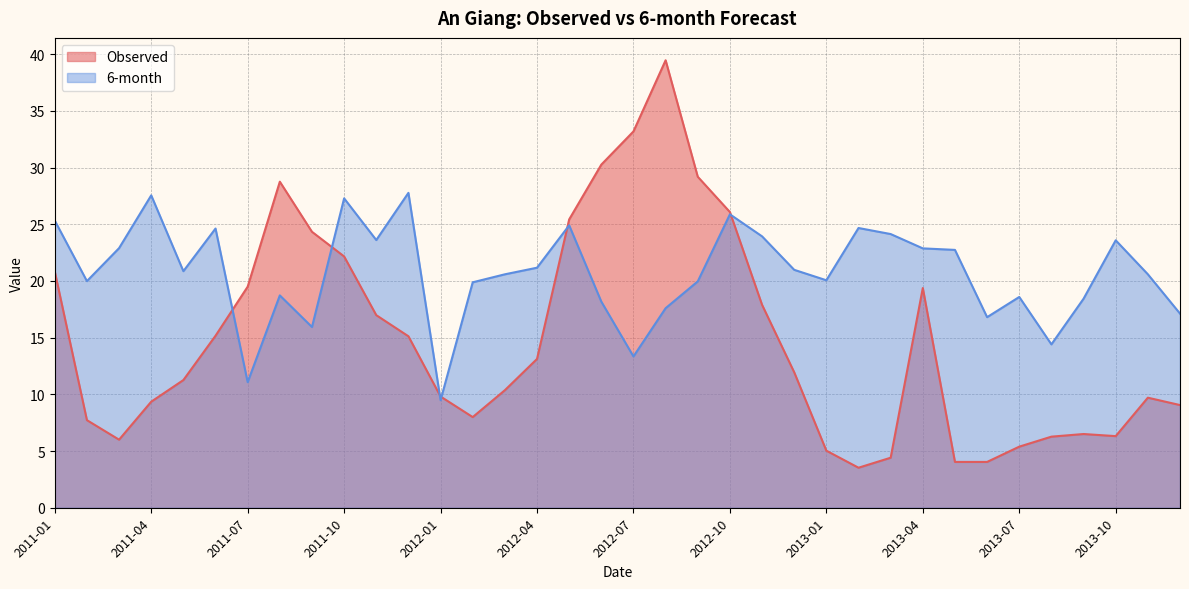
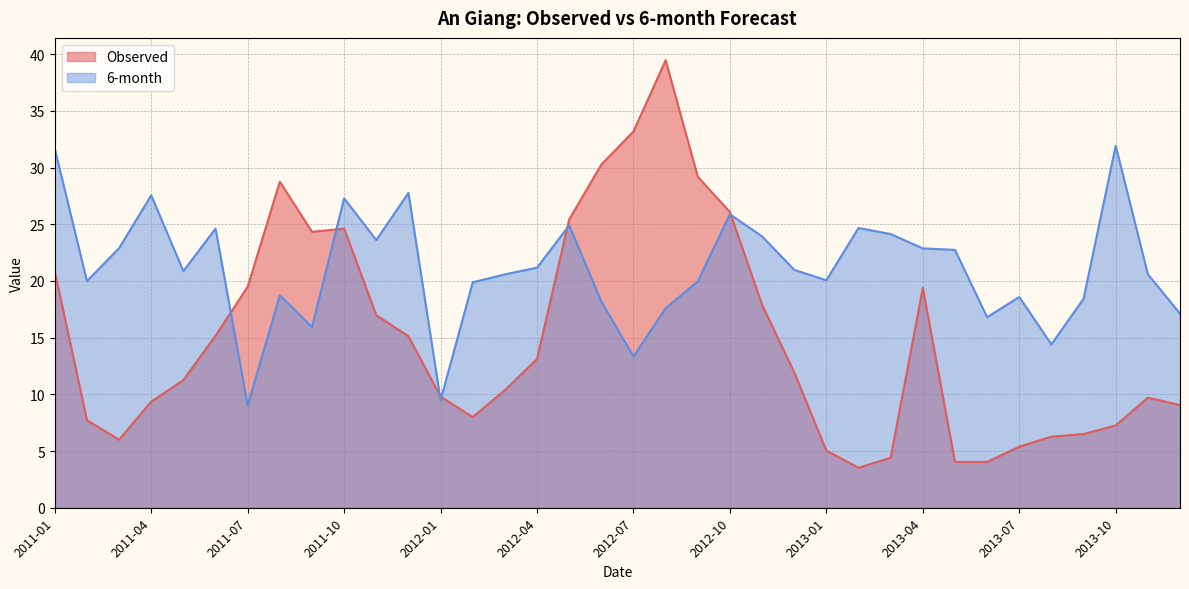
6-month, 2011-01: 25.3 -> 31.7
6-month, 2011-07: 11.1 -> 9.0
Observed, 2011-10: 22.2 -> 24.6
Observed, 2013-10: 6.3 -> 7.3
6-month, 2013-10: 23.6 -> 31.9
